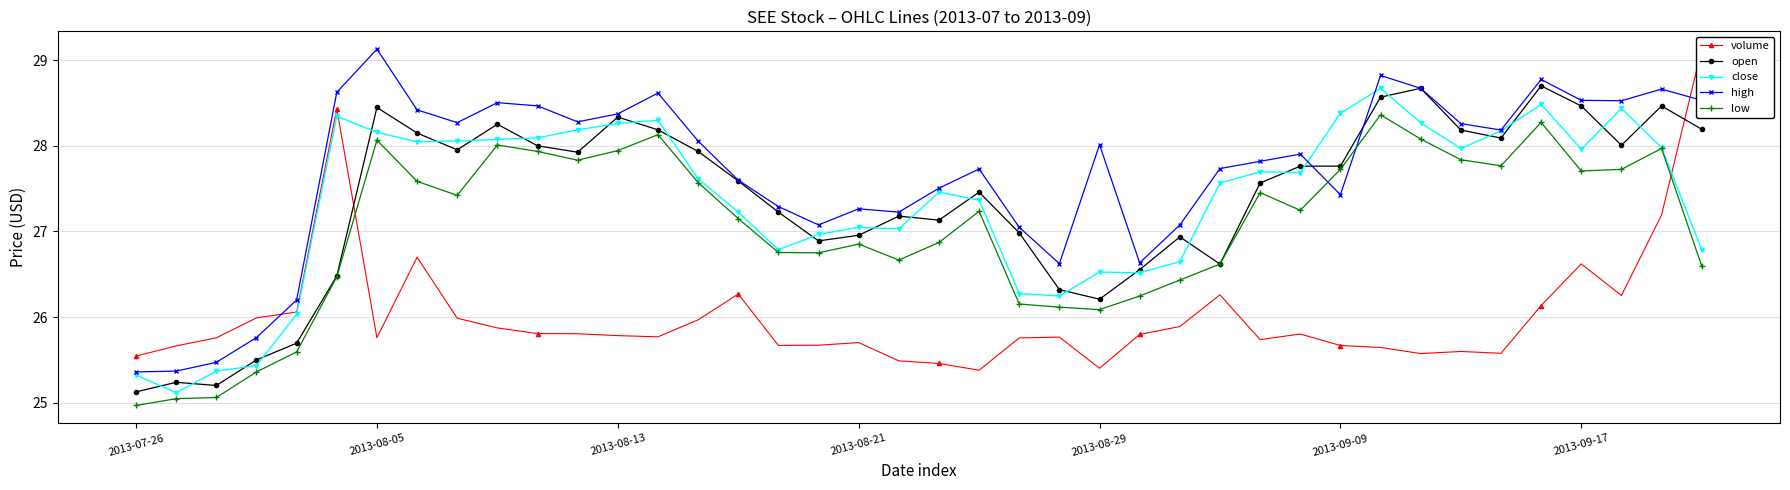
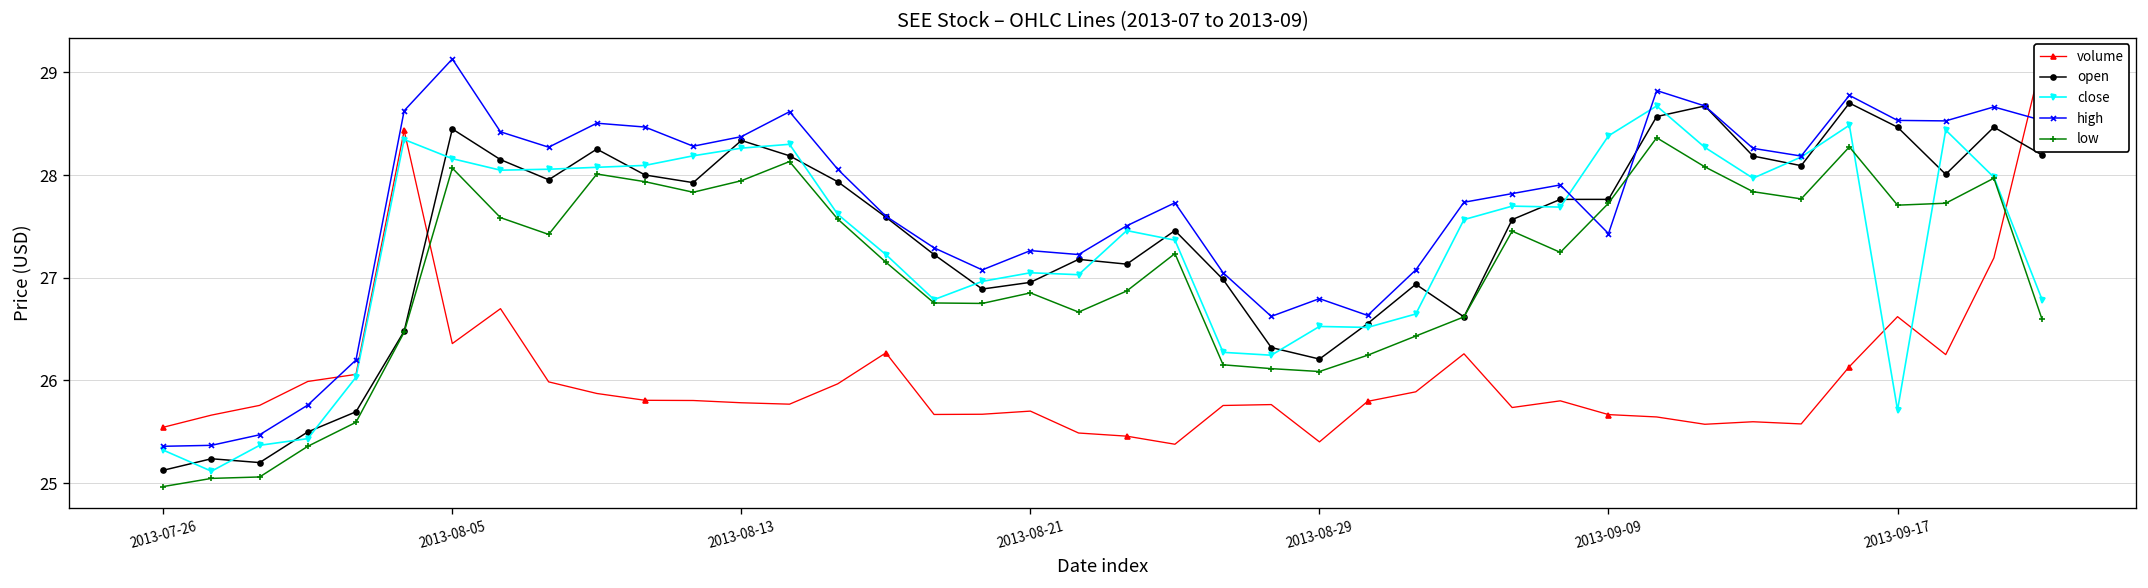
volume, 2013-08-05: 25.8 -> 26.4
high, 2013-08-29: 28.0 -> 26.8
close, 2013-09-17: 28.0 -> 25.7
